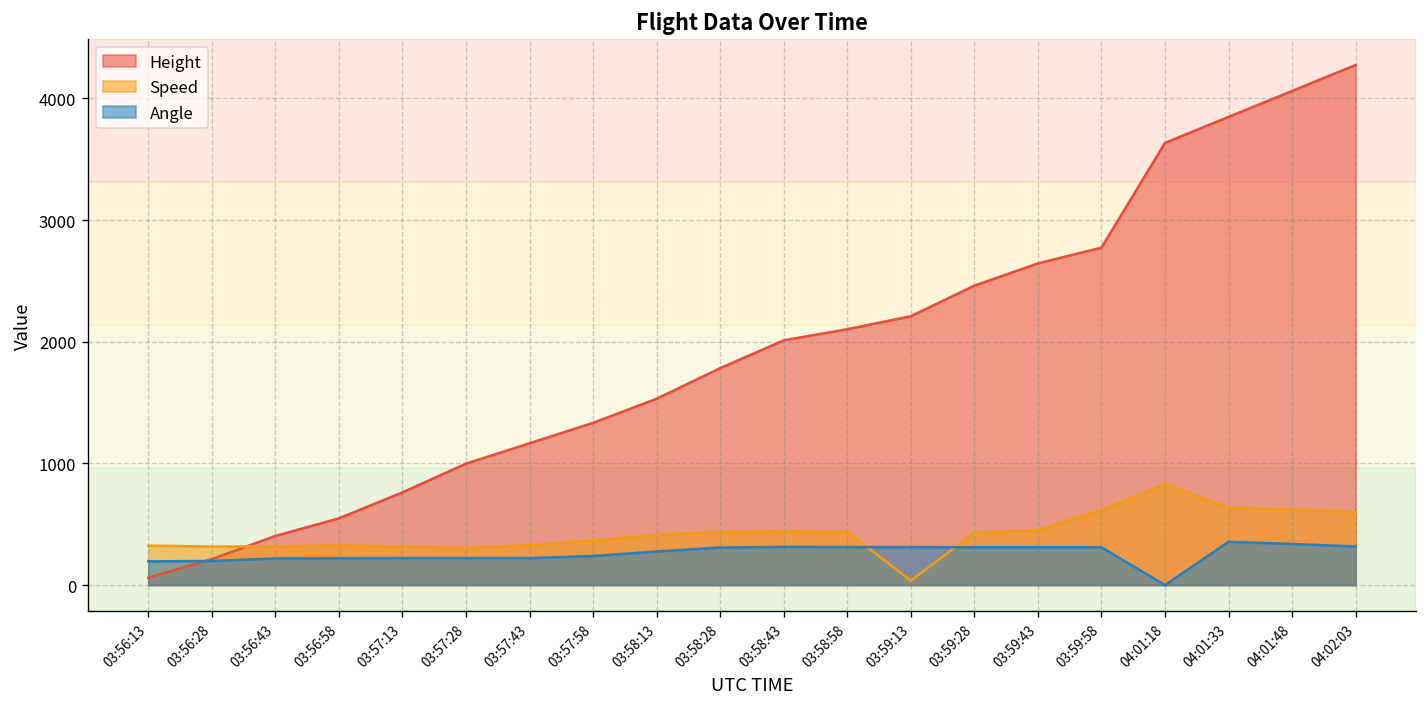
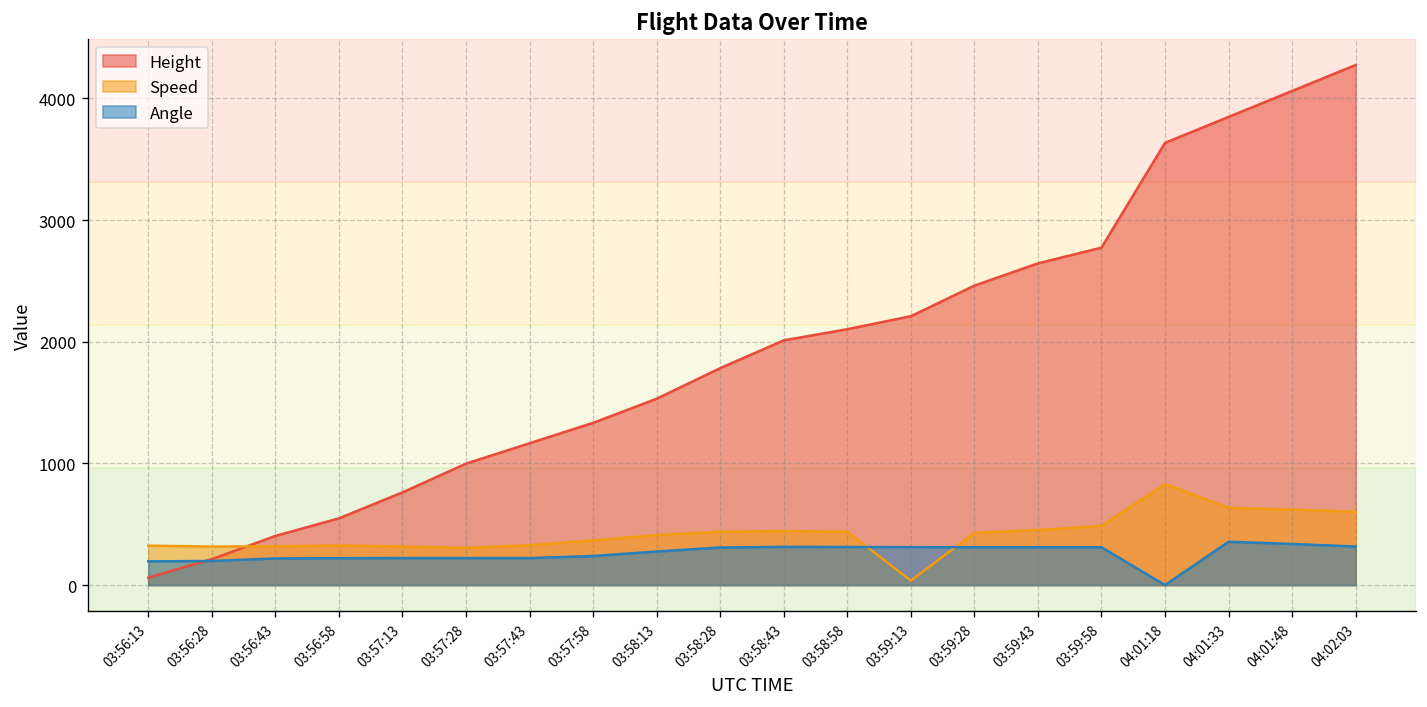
Speed, 03:59:58: 620 -> 490
